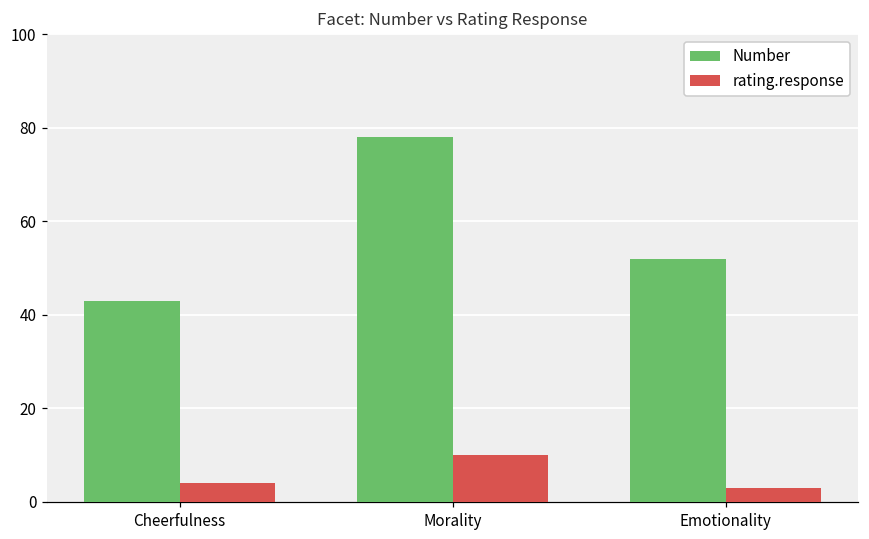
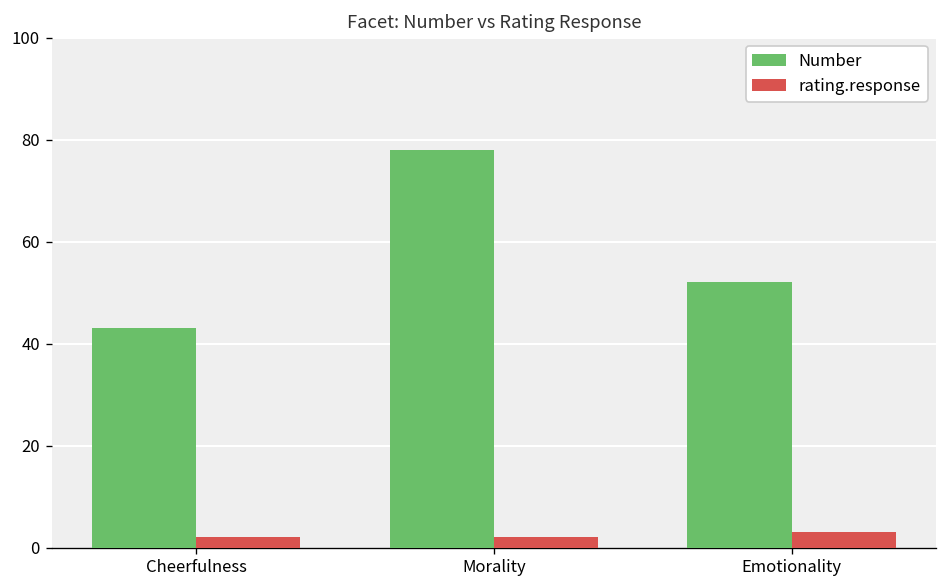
rating.response, Cheerfulness: 4 -> 2
rating.response, Morality: 10 -> 2
